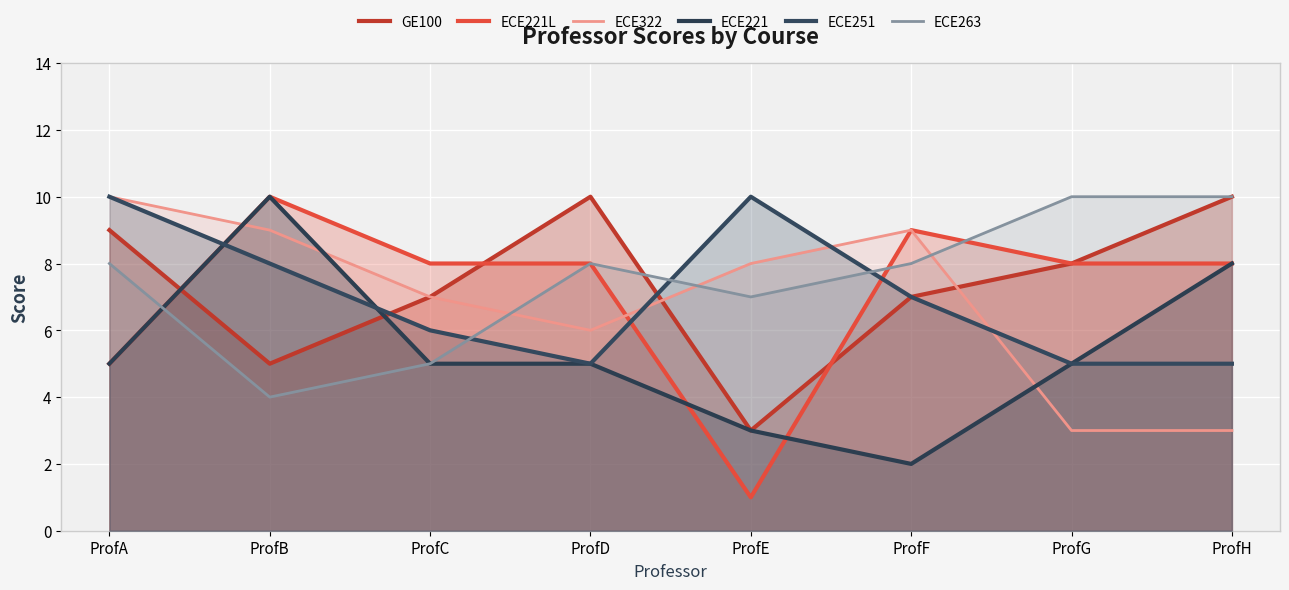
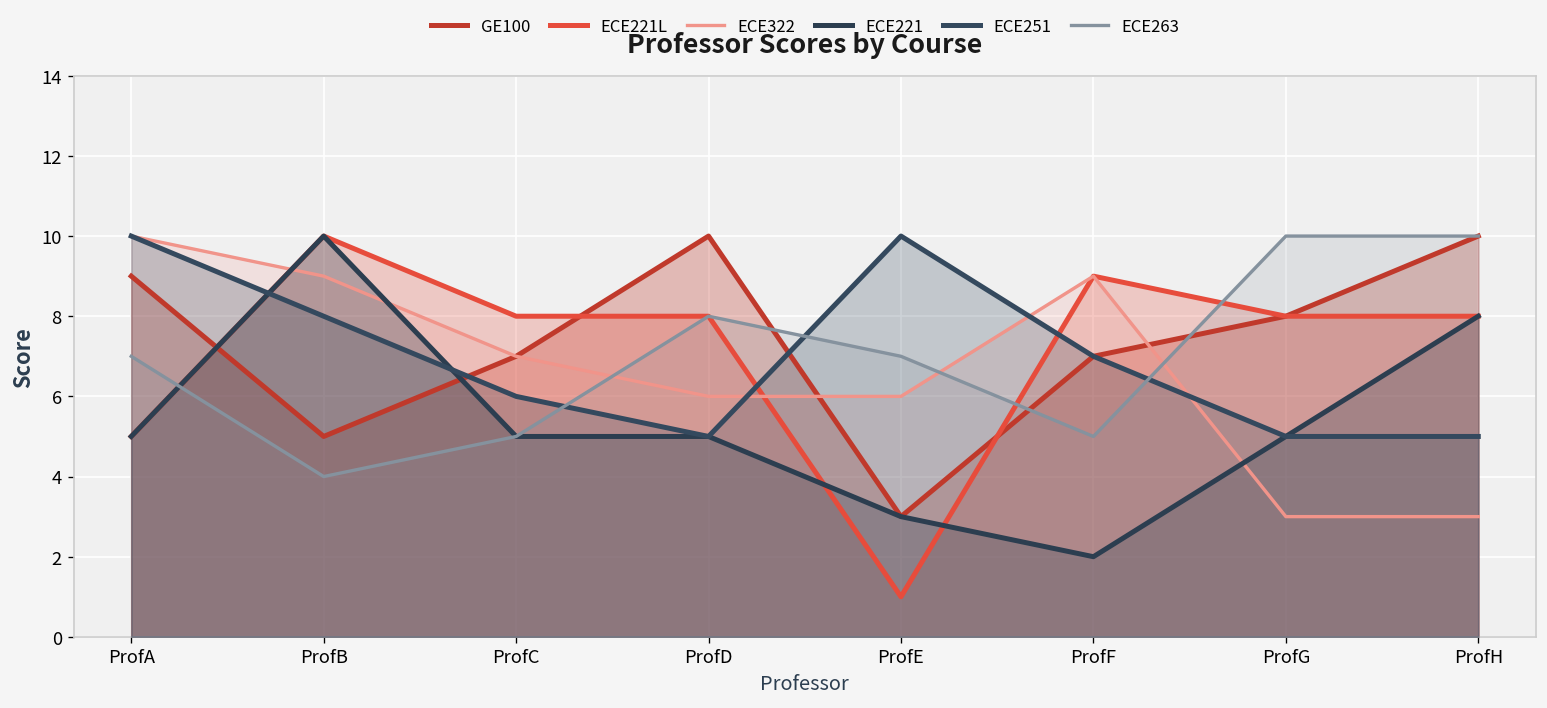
ECE263, ProfA: 8 -> 7
ECE322, ProfE: 8 -> 6
ECE263, ProfF: 8 -> 5
